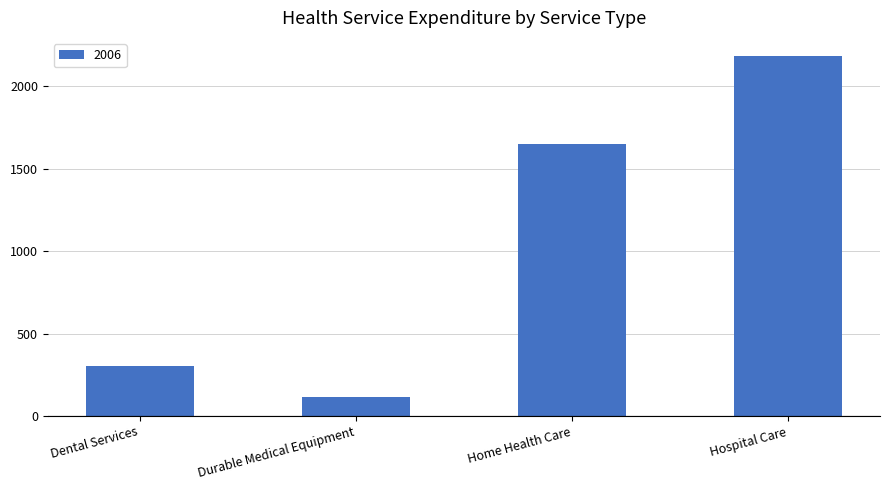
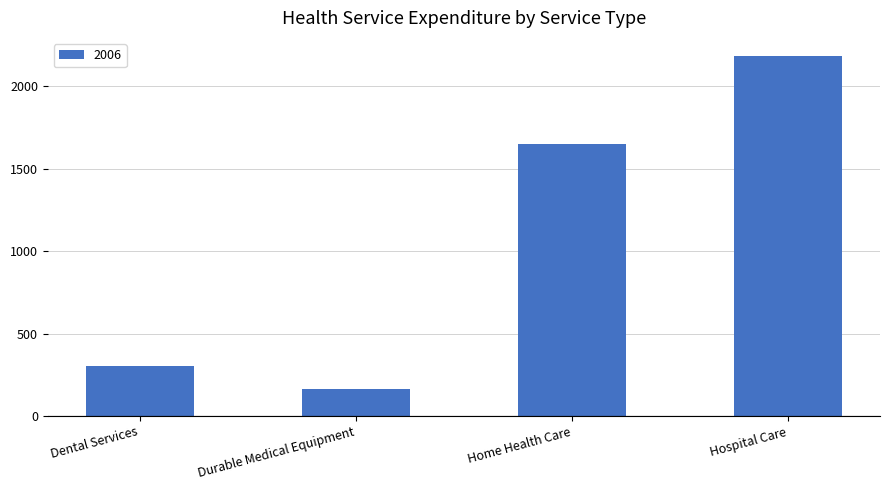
Durable Medical Equipment: 120 -> 170
